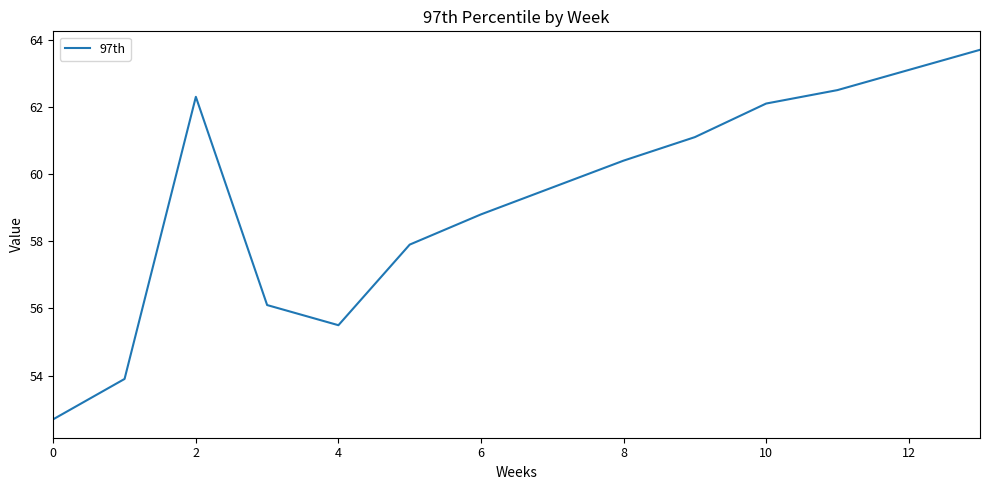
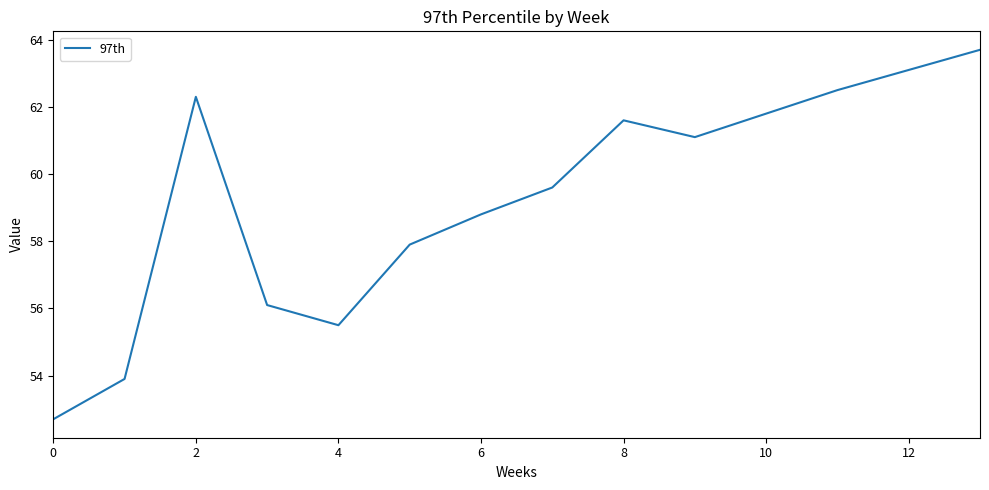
8: 60.4 -> 61.6
10: 62.1 -> 61.8
